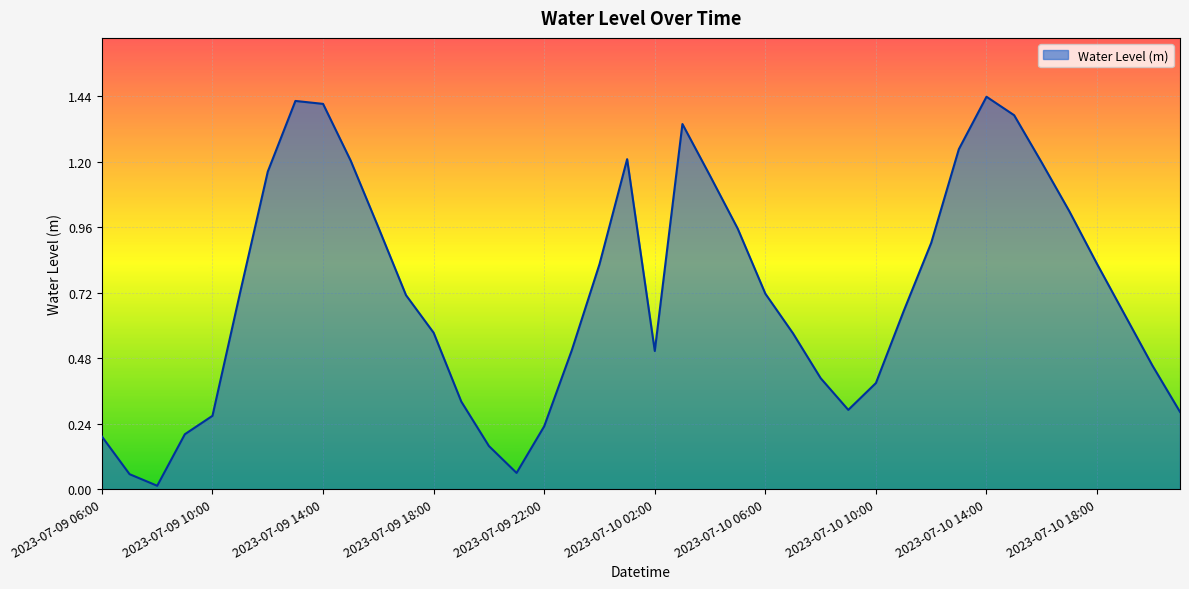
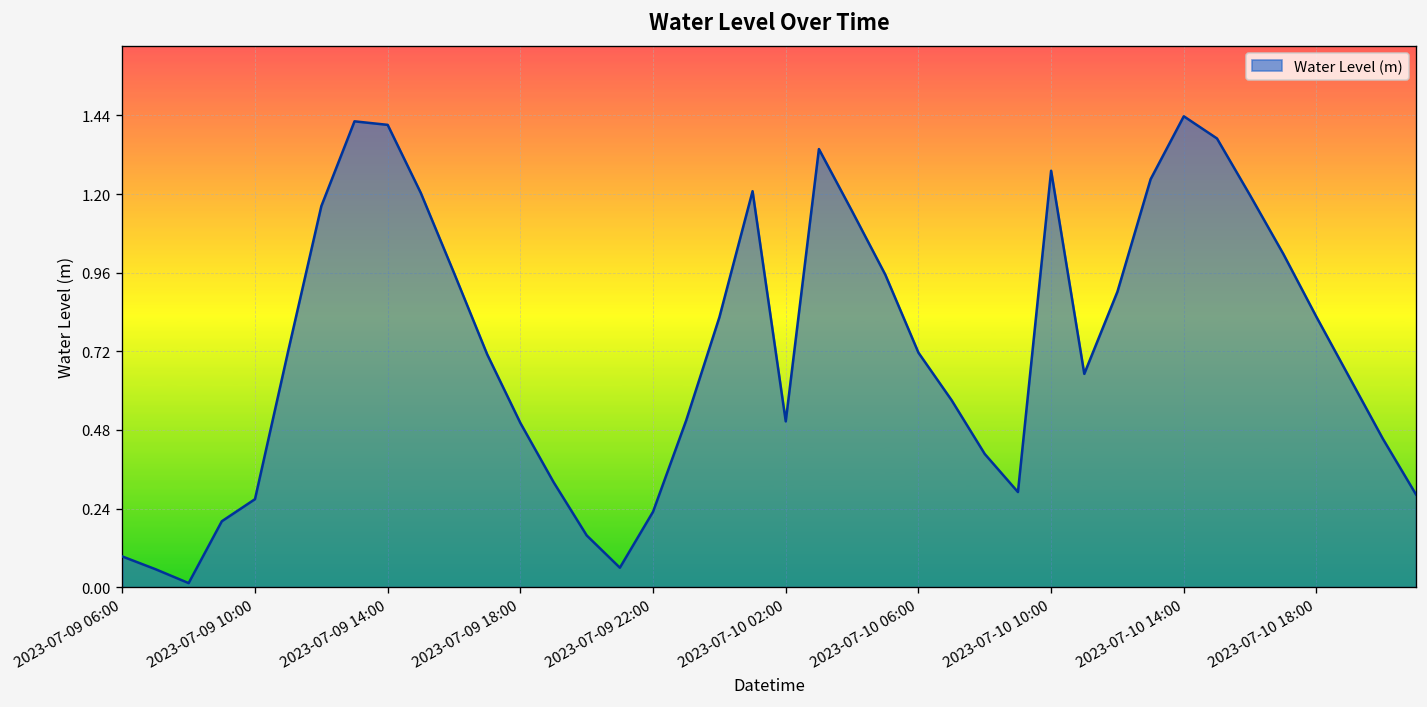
2023-07-09 06:00: 0.19 -> 0.09
2023-07-09 18:00: 0.57 -> 0.50
2023-07-10 10:00: 0.39 -> 1.27
